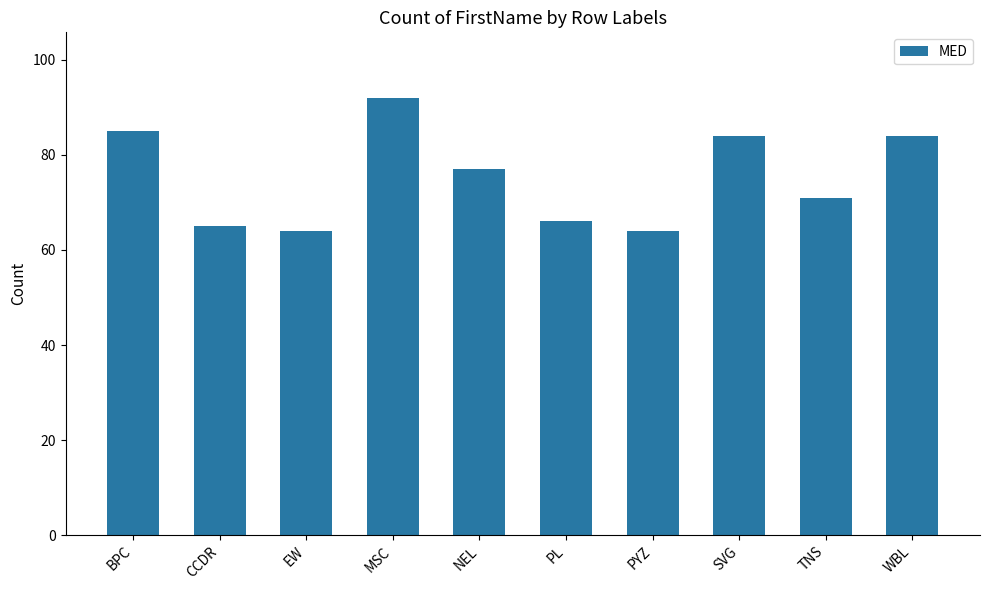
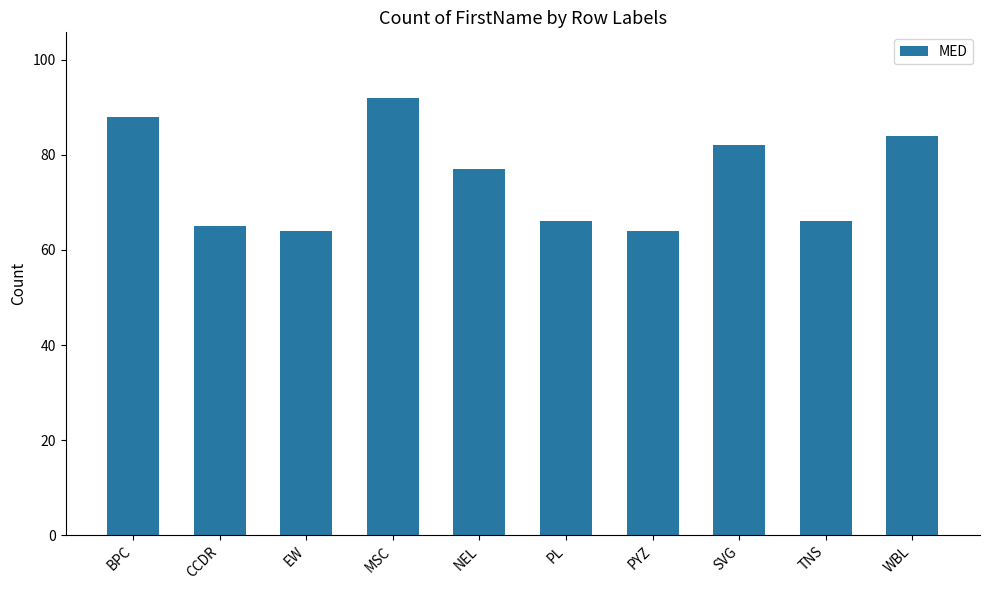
BPC: 85 -> 88
SVG: 84 -> 82
TNS: 71 -> 66
